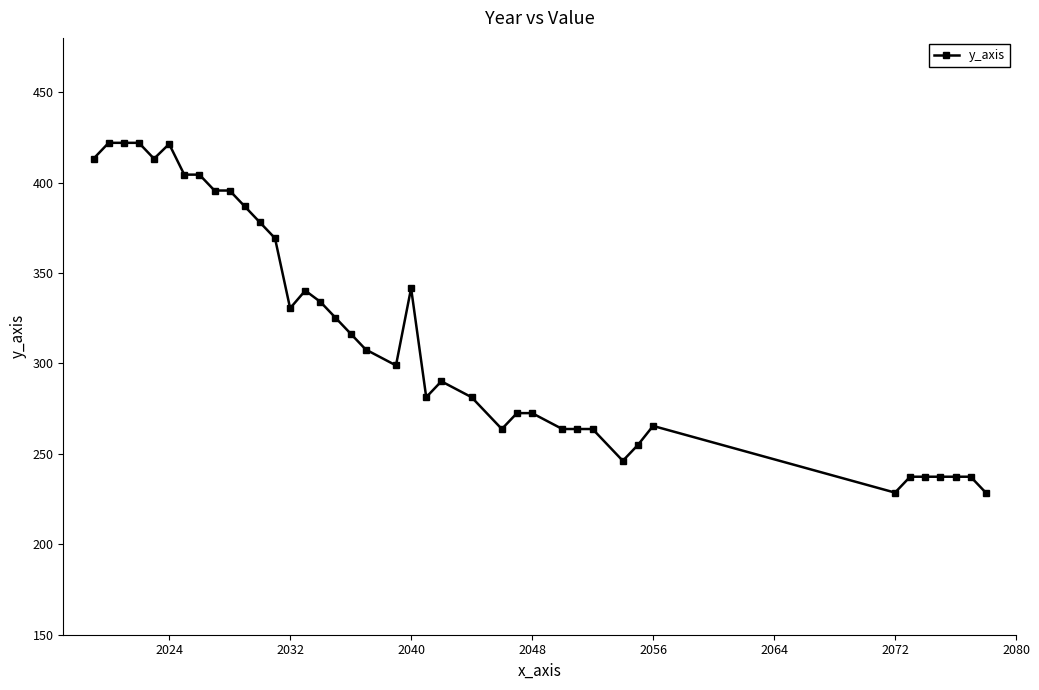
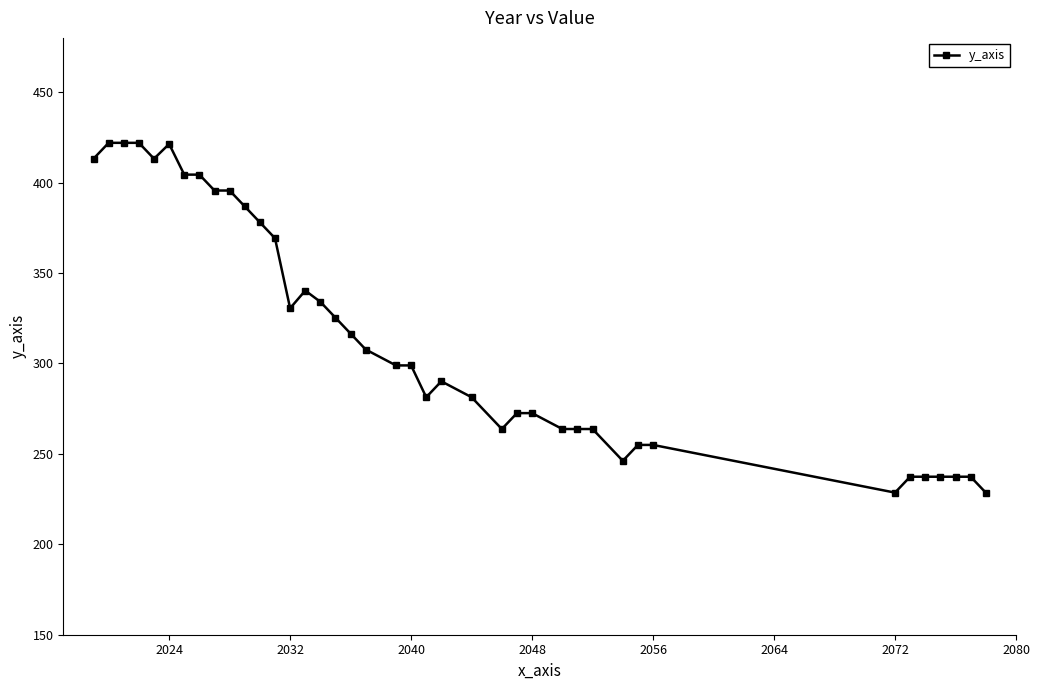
2040: 342 -> 299
2056: 265 -> 255
